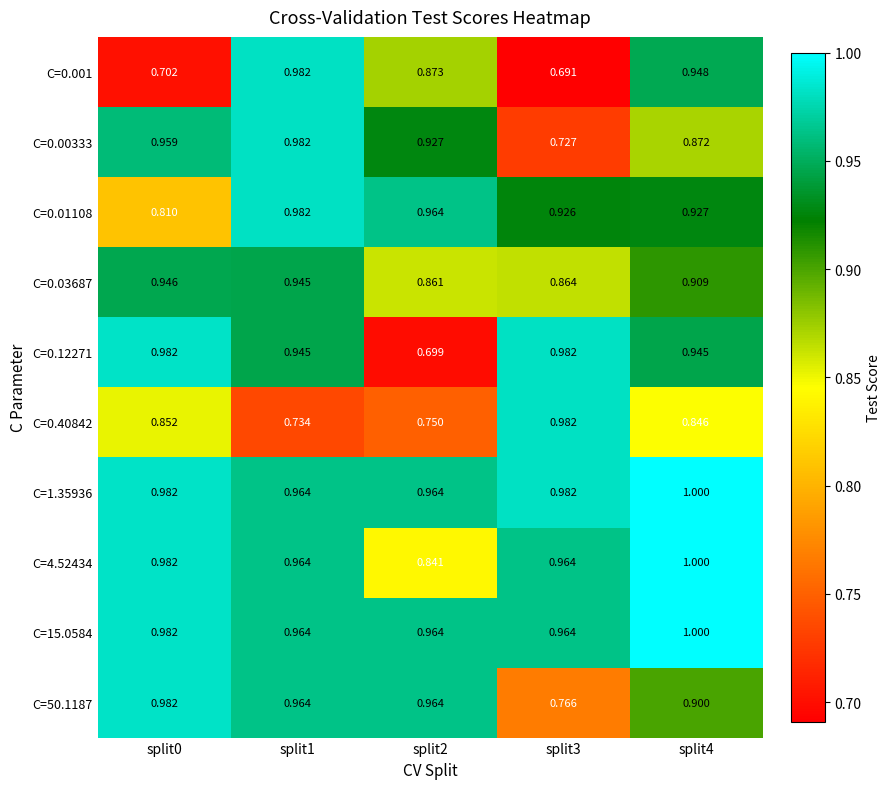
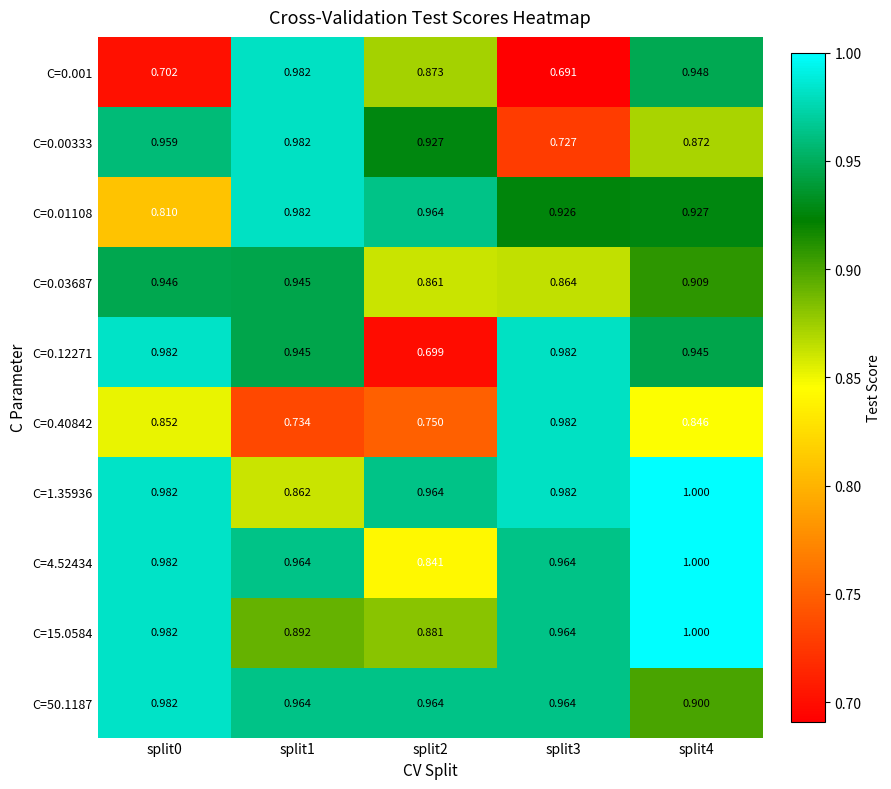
C=1.35936, split1: 0.964 -> 0.862
C=15.0584, split1: 0.964 -> 0.892
C=15.0584, split2: 0.964 -> 0.881
C=50.1187, split3: 0.766 -> 0.964
